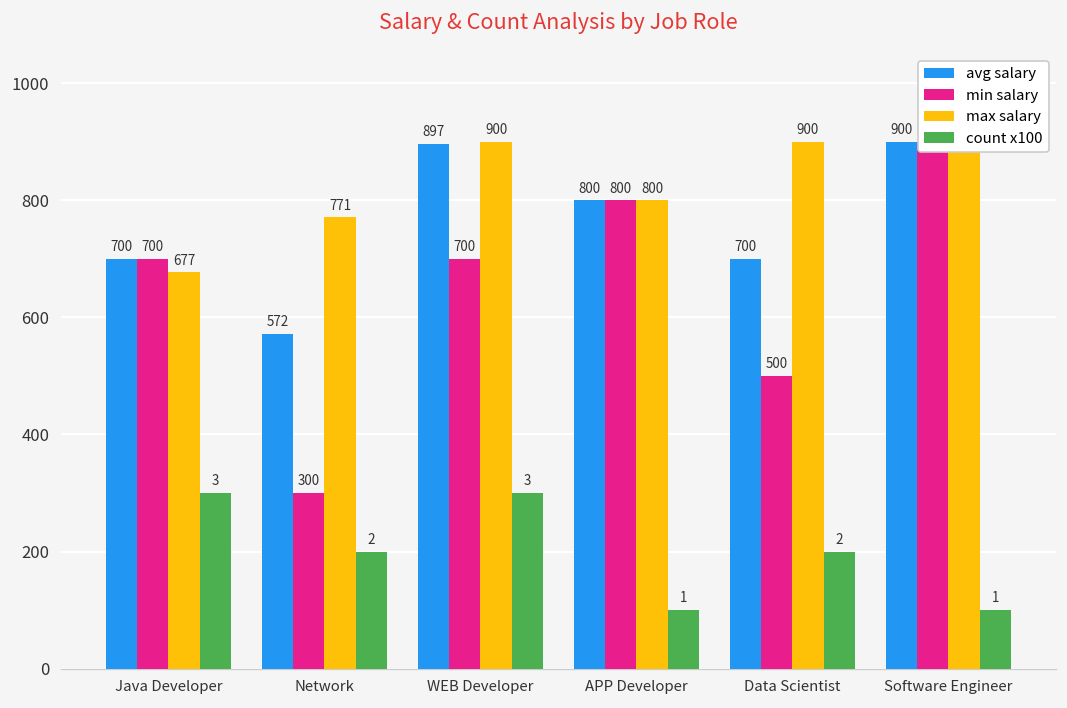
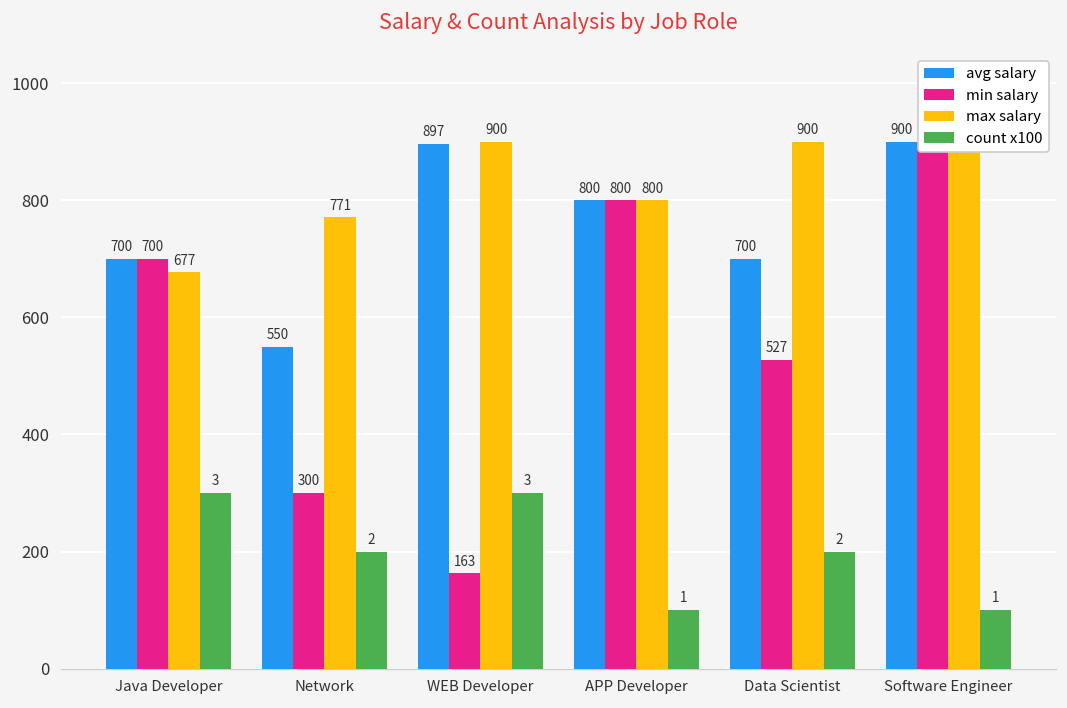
avg salary, Network: 572 -> 550
min salary, WEB Developer: 700 -> 163
min salary, Data Scientist: 500 -> 527
